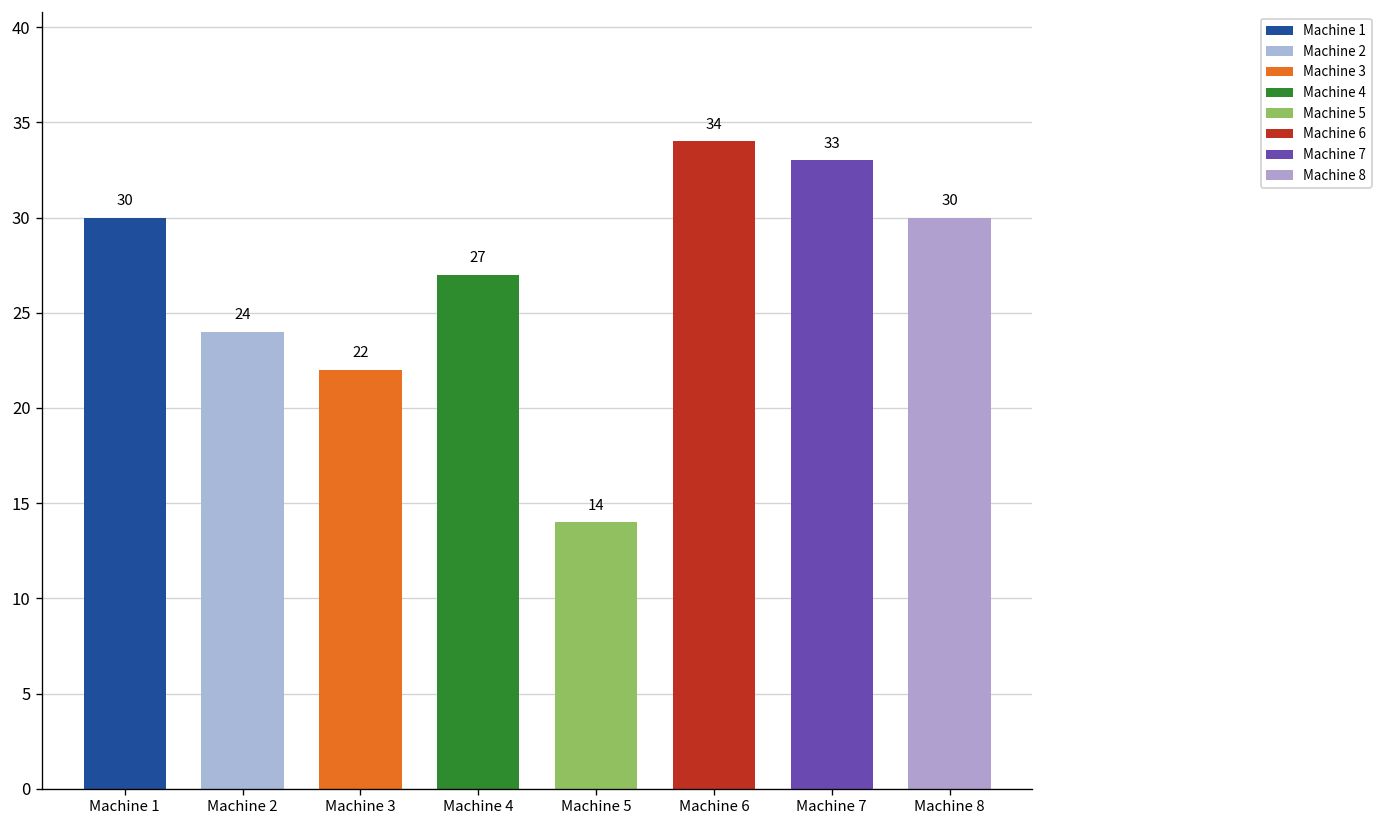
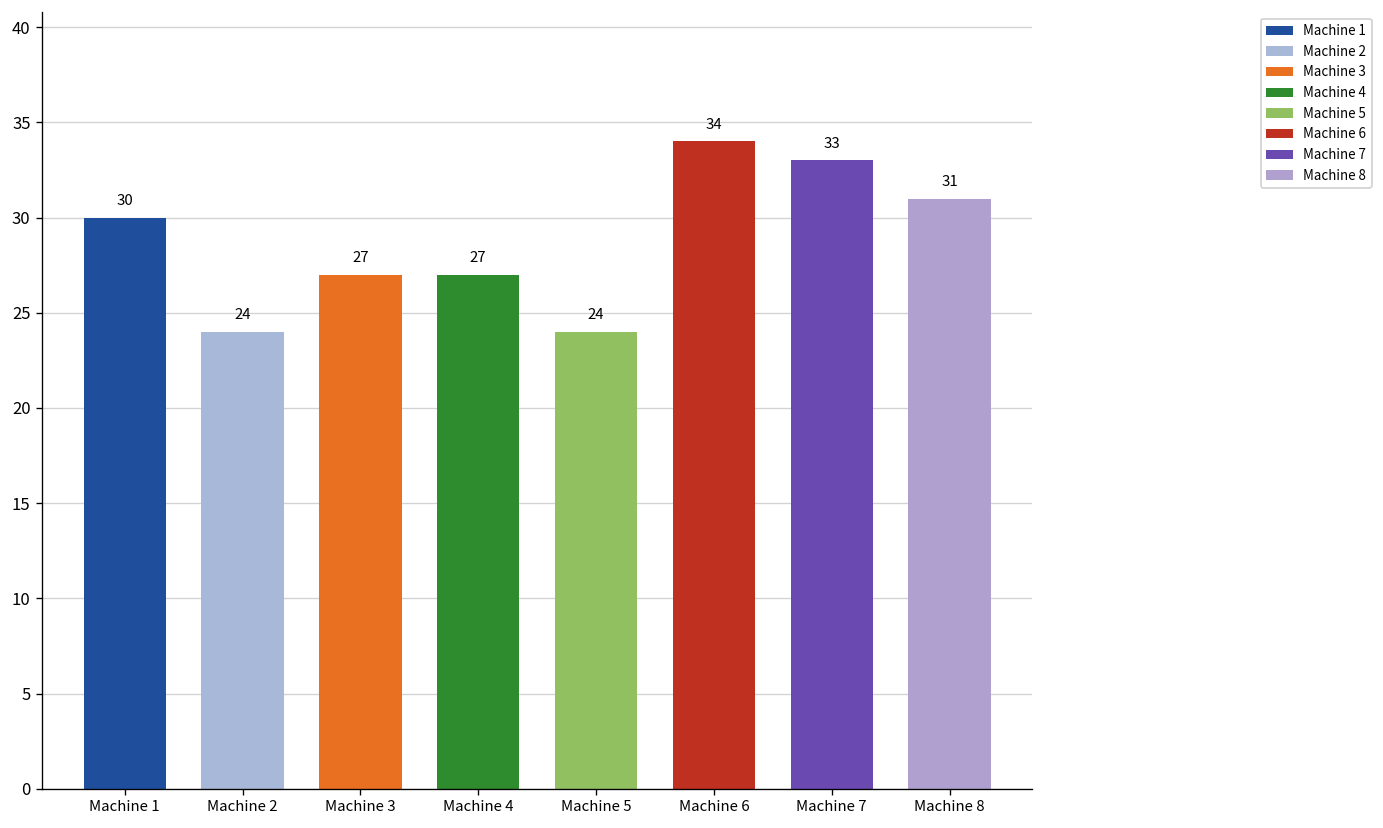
Machine 3: 22 -> 27
Machine 5: 14 -> 24
Machine 8: 30 -> 31
